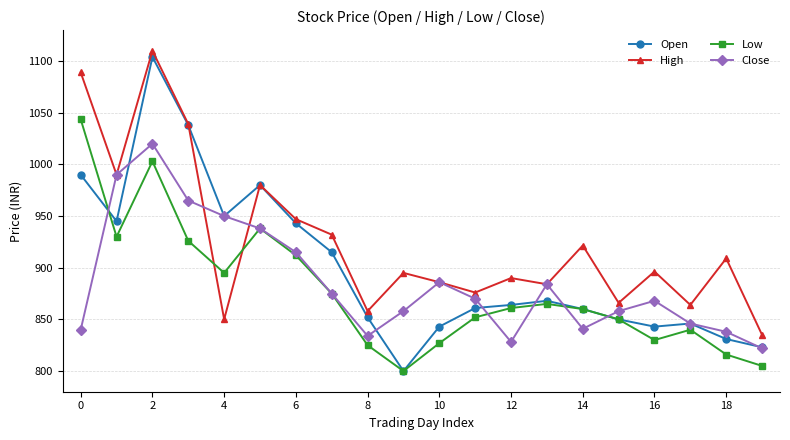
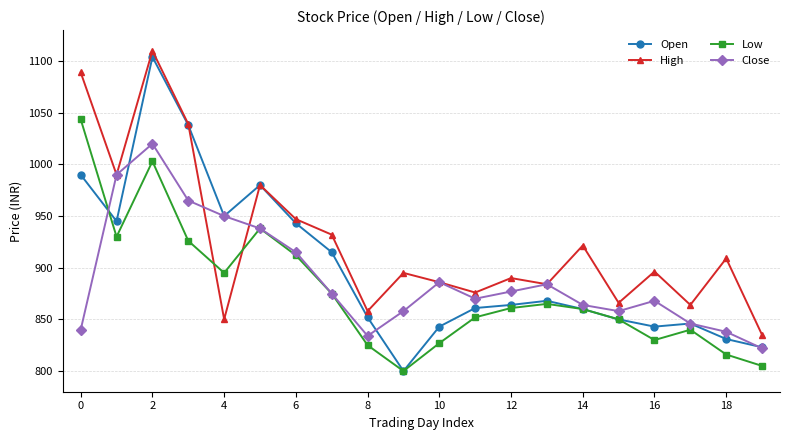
Close, 12: 828 -> 877
Close, 14: 841 -> 864
